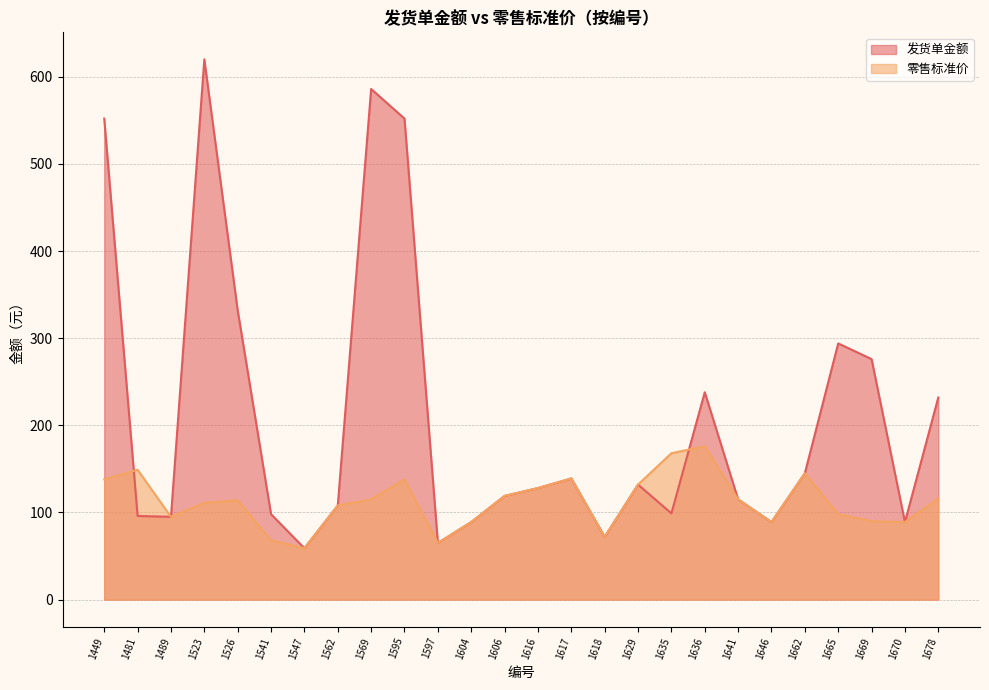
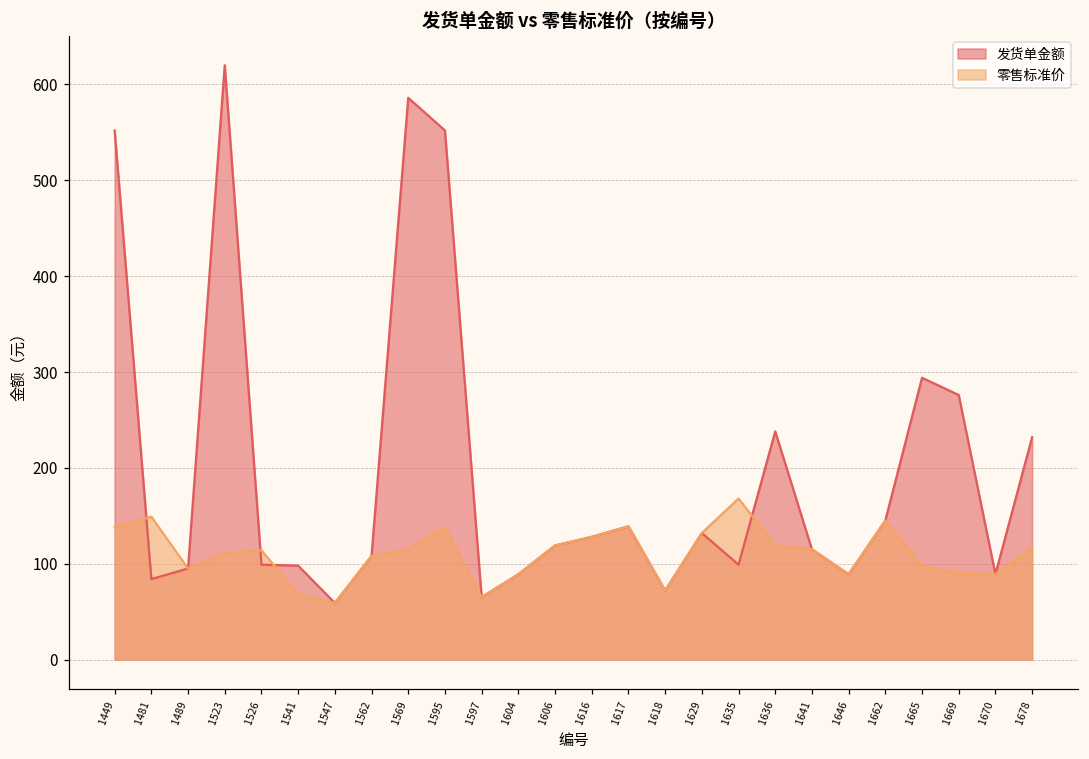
发货单金额, 1481: 100 -> 80
发货单金额, 1526: 330 -> 100
零售标准价, 1636: 180 -> 120
